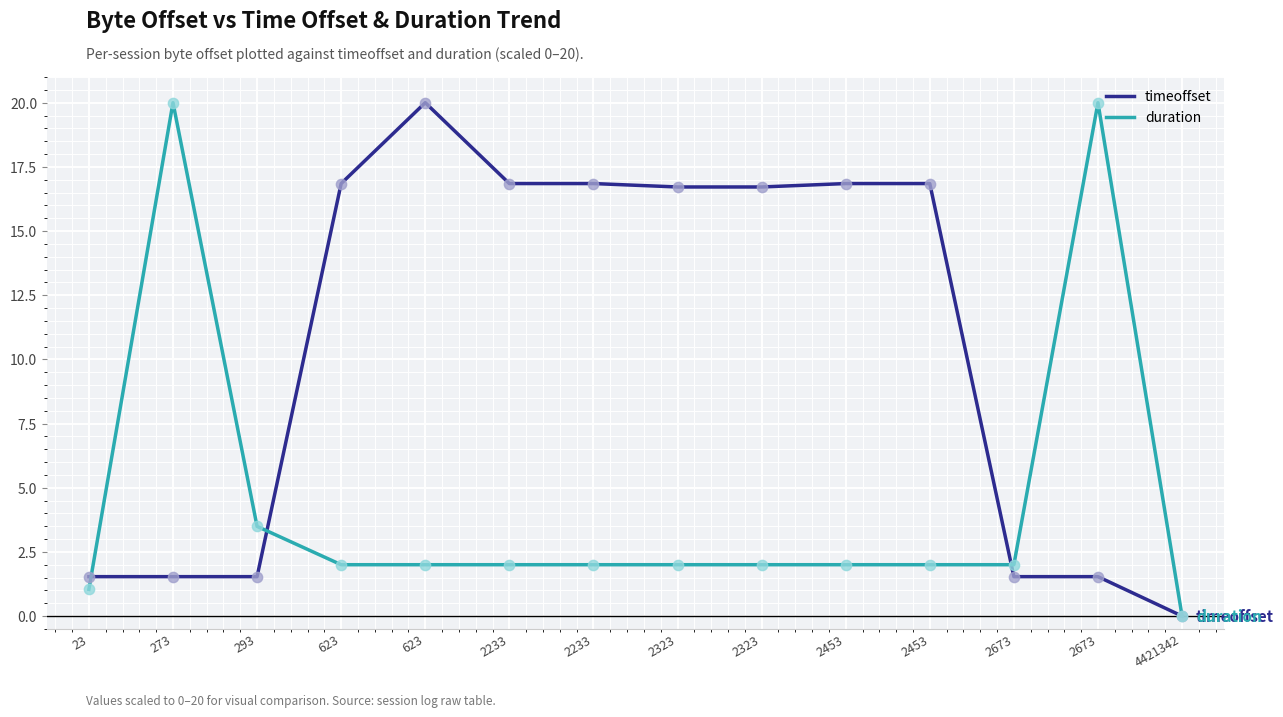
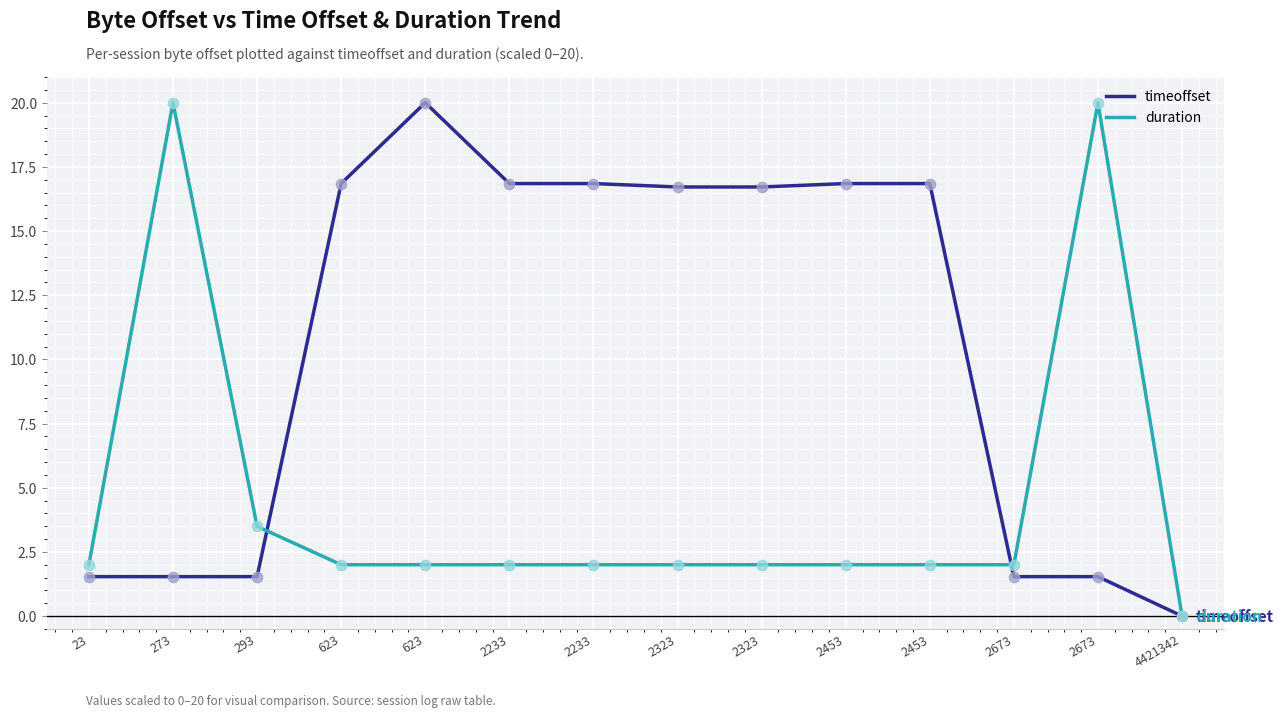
duration, 23: 1.0 -> 2.0
